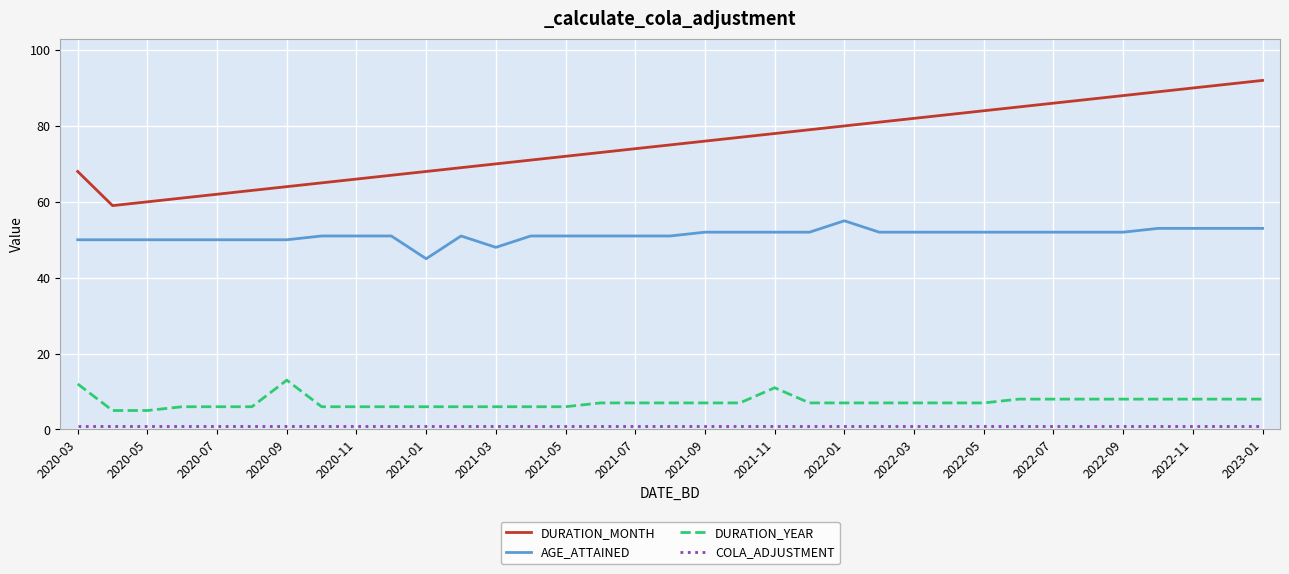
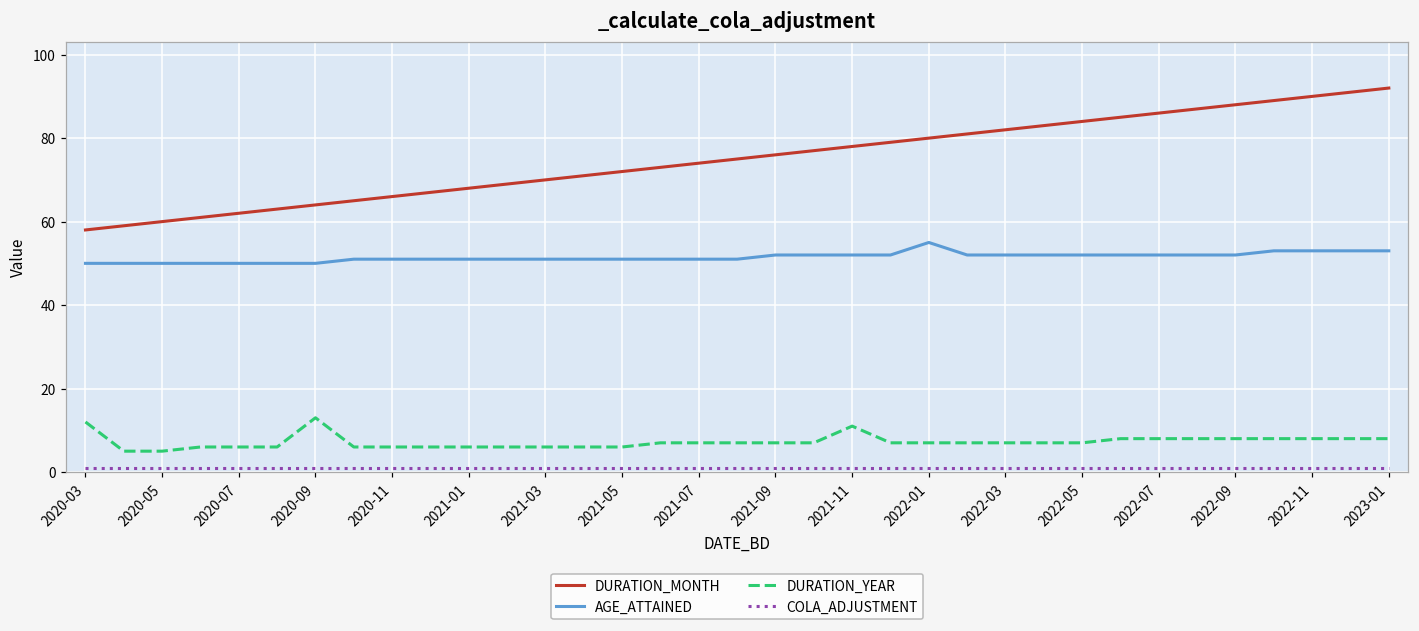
DURATION_MONTH, 2020-03: 68 -> 58
AGE_ATTAINED, 2021-01: 45 -> 51
AGE_ATTAINED, 2021-03: 48 -> 51
